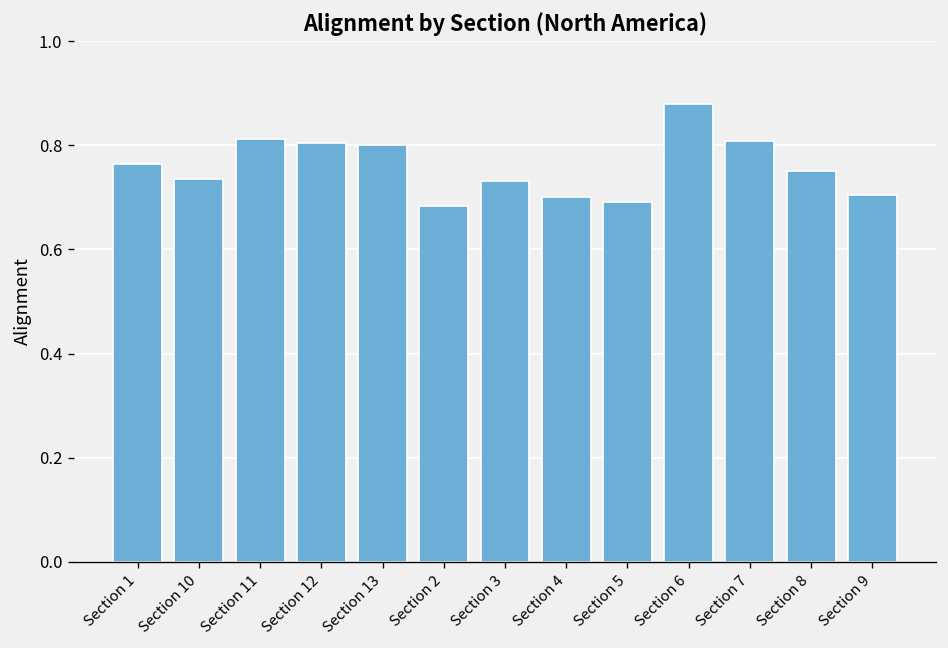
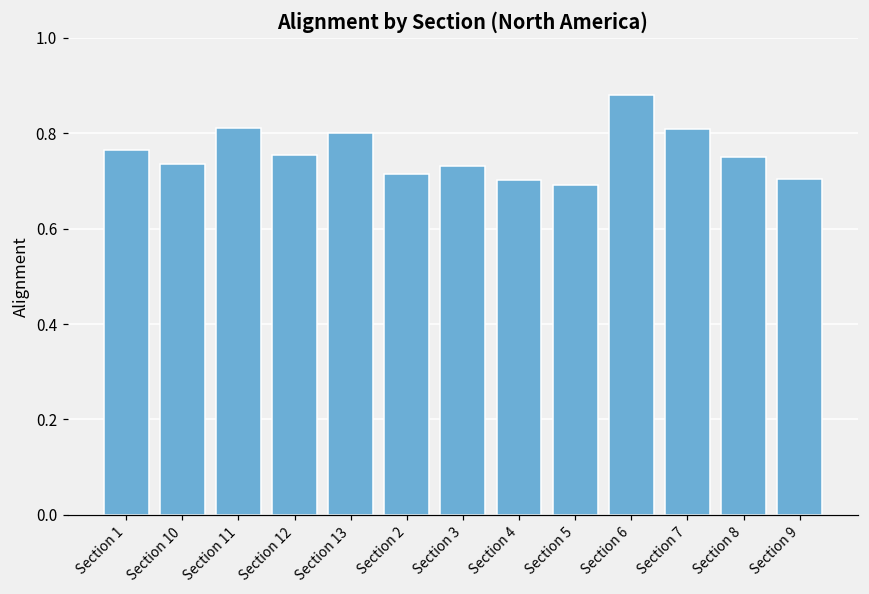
Section 12: 0.81 -> 0.75
Section 2: 0.68 -> 0.71
